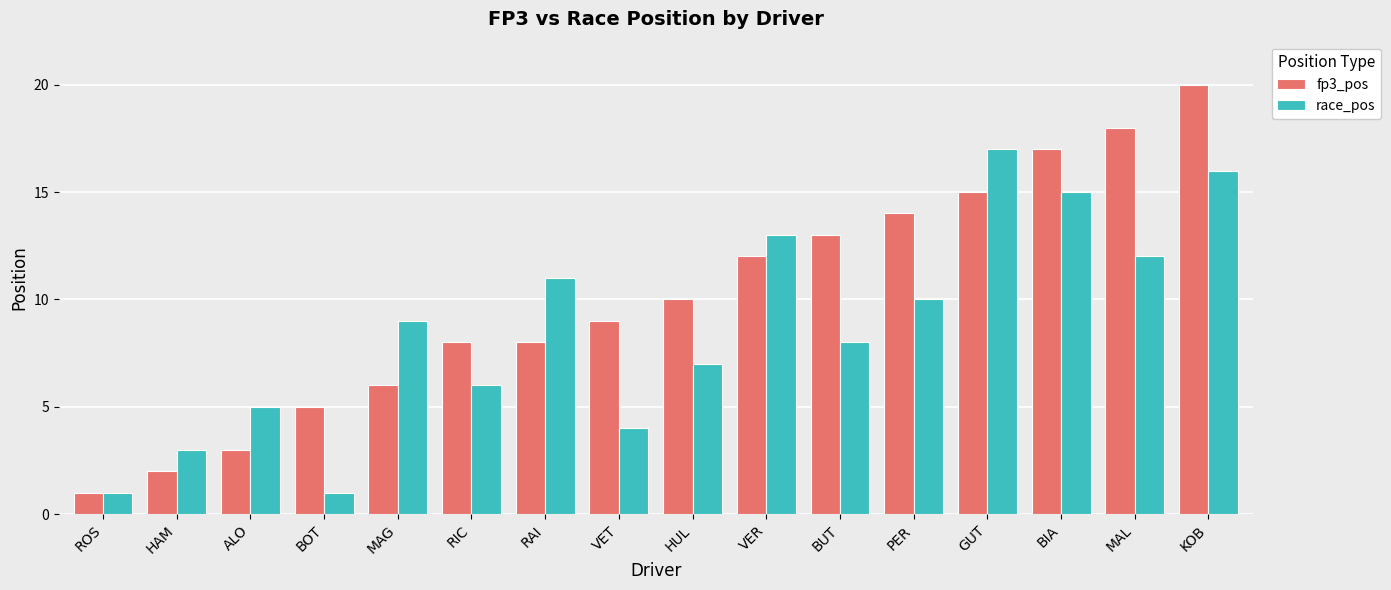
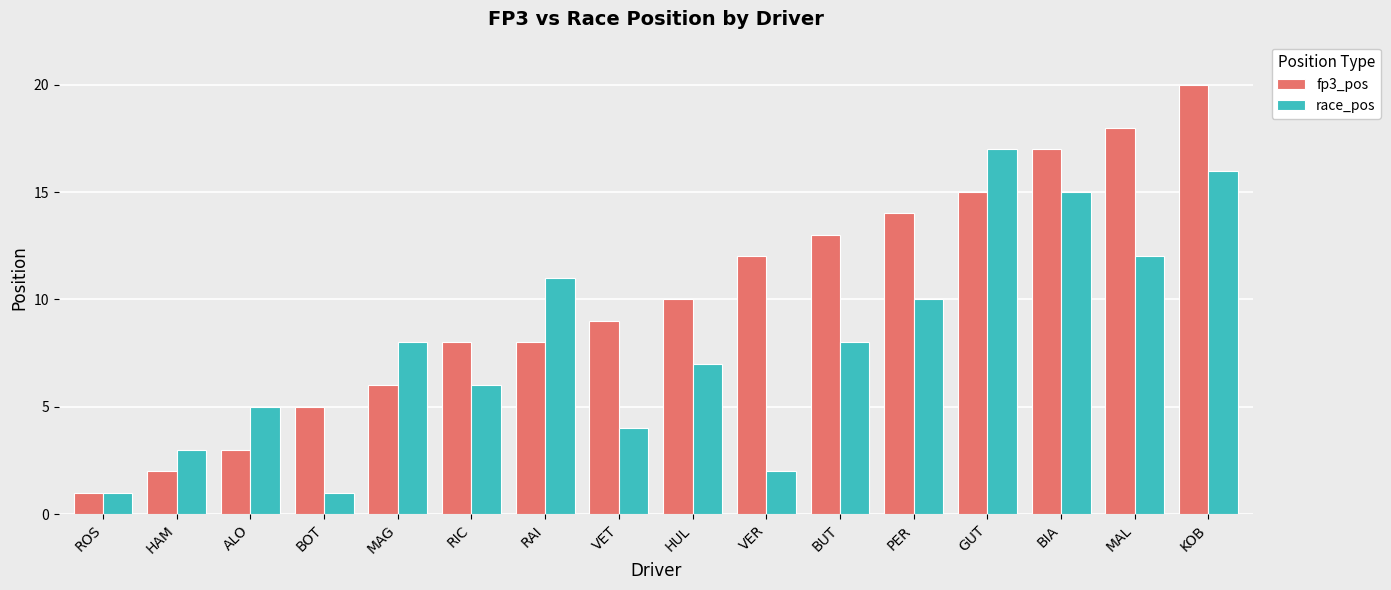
race_pos, MAG: 9 -> 8
race_pos, VER: 13 -> 2
